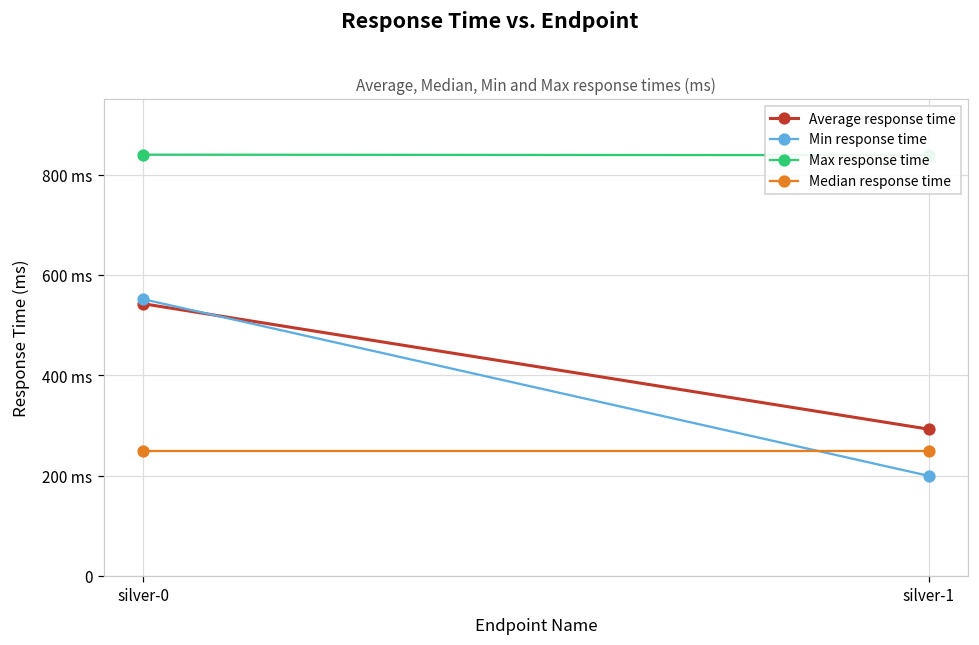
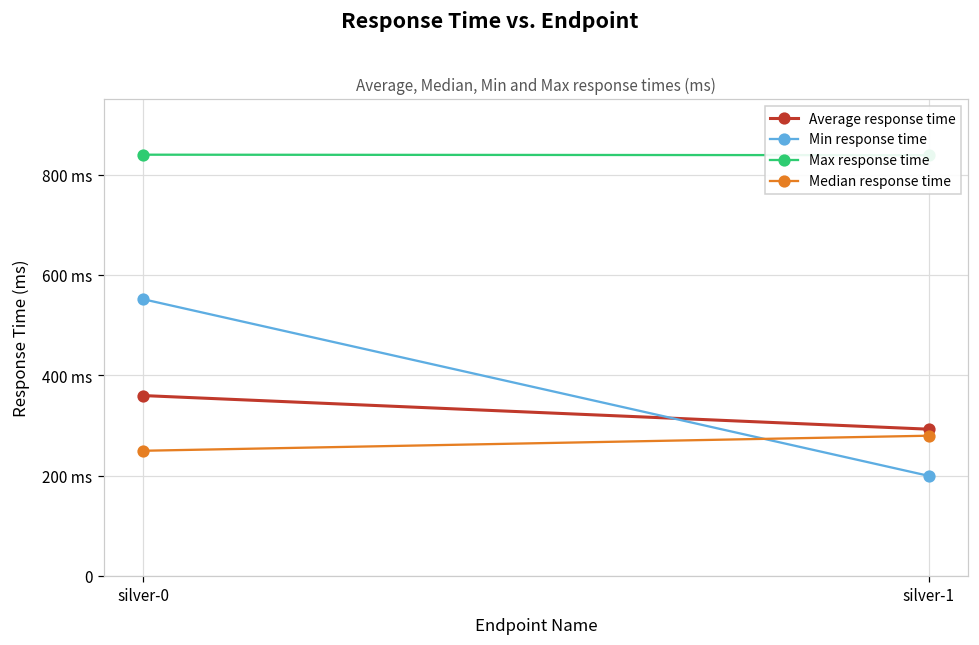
Average response time, silver-0: 540 ms -> 360 ms
Median response time, silver-1: 250 ms -> 280 ms
